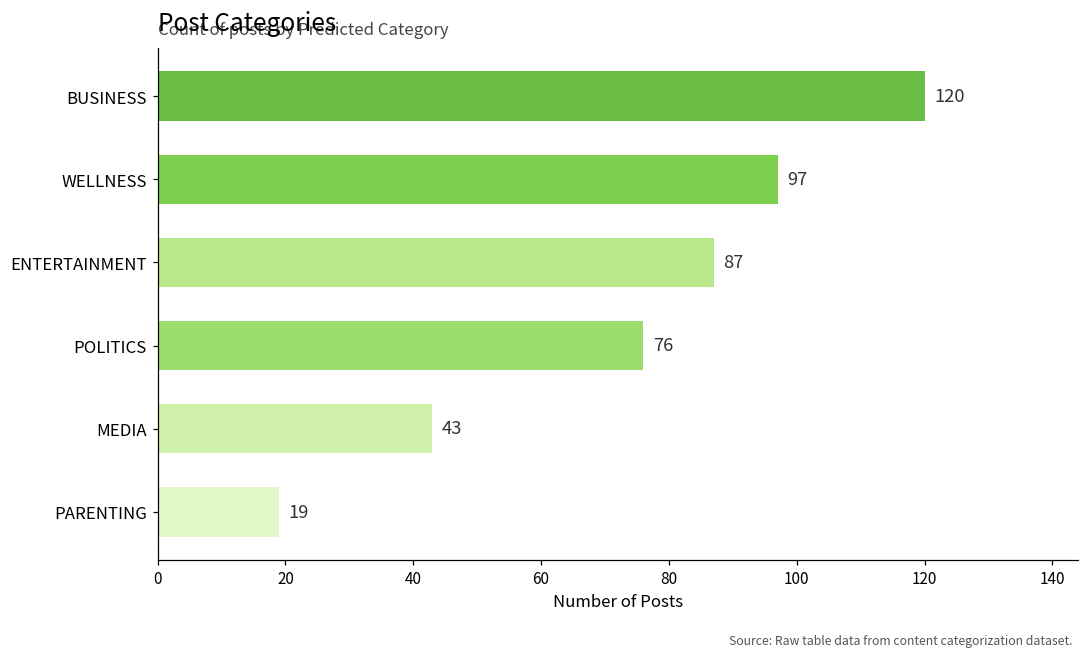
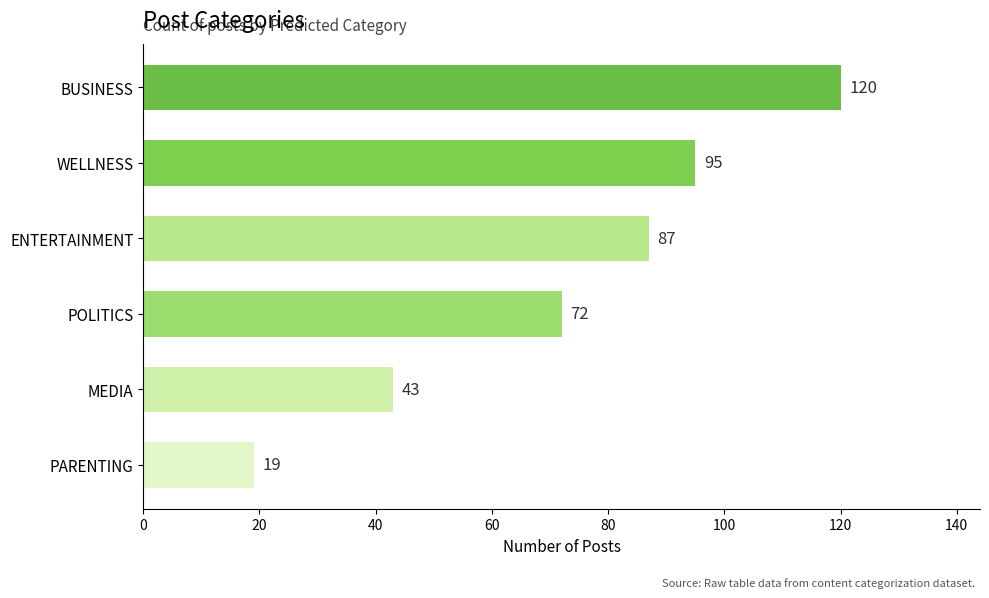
WELLNESS: 97 -> 95
POLITICS: 76 -> 72
